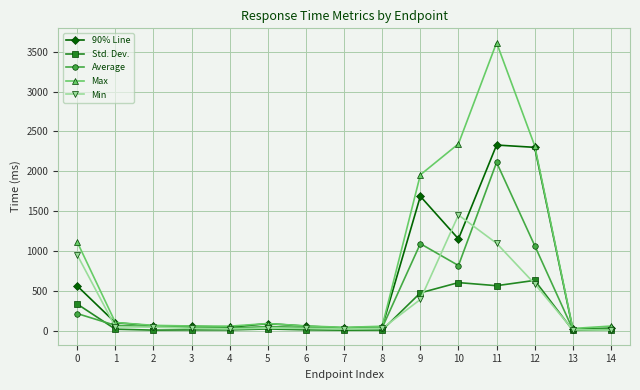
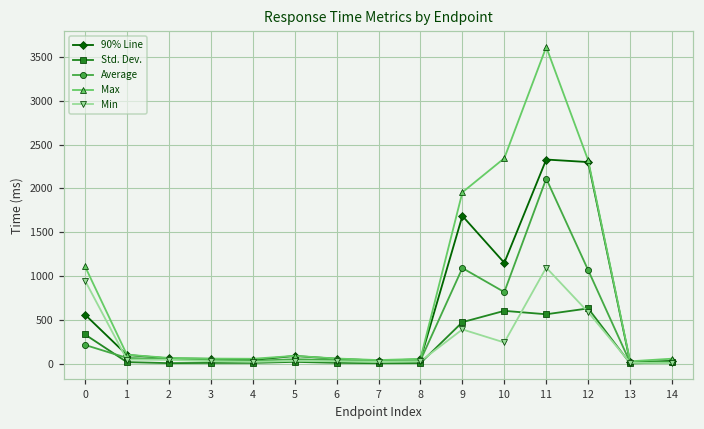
Min, 10: 1500 -> 200
